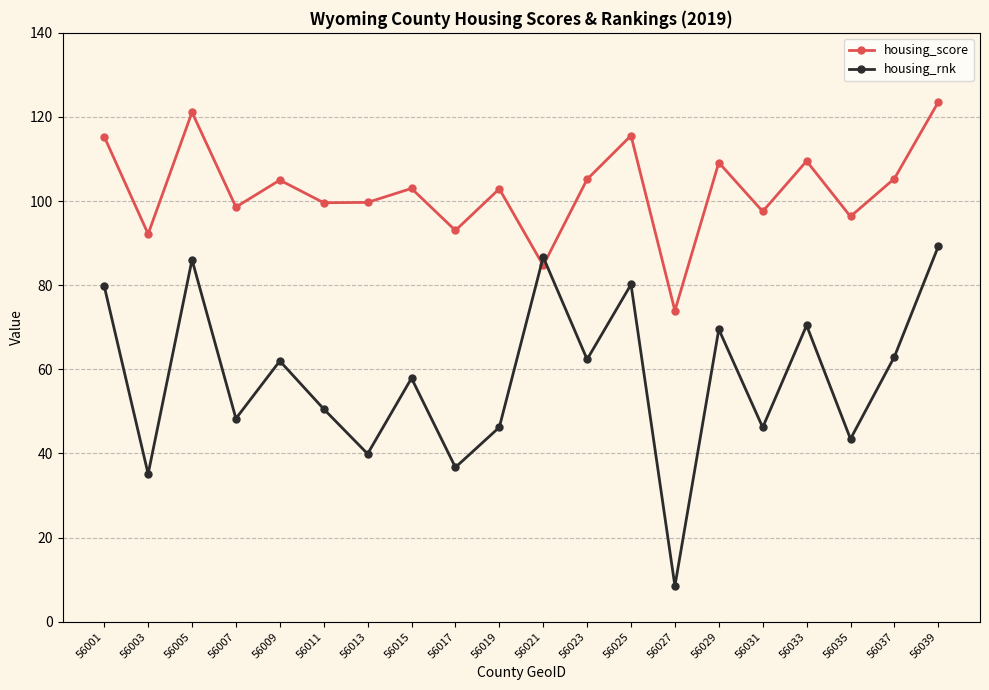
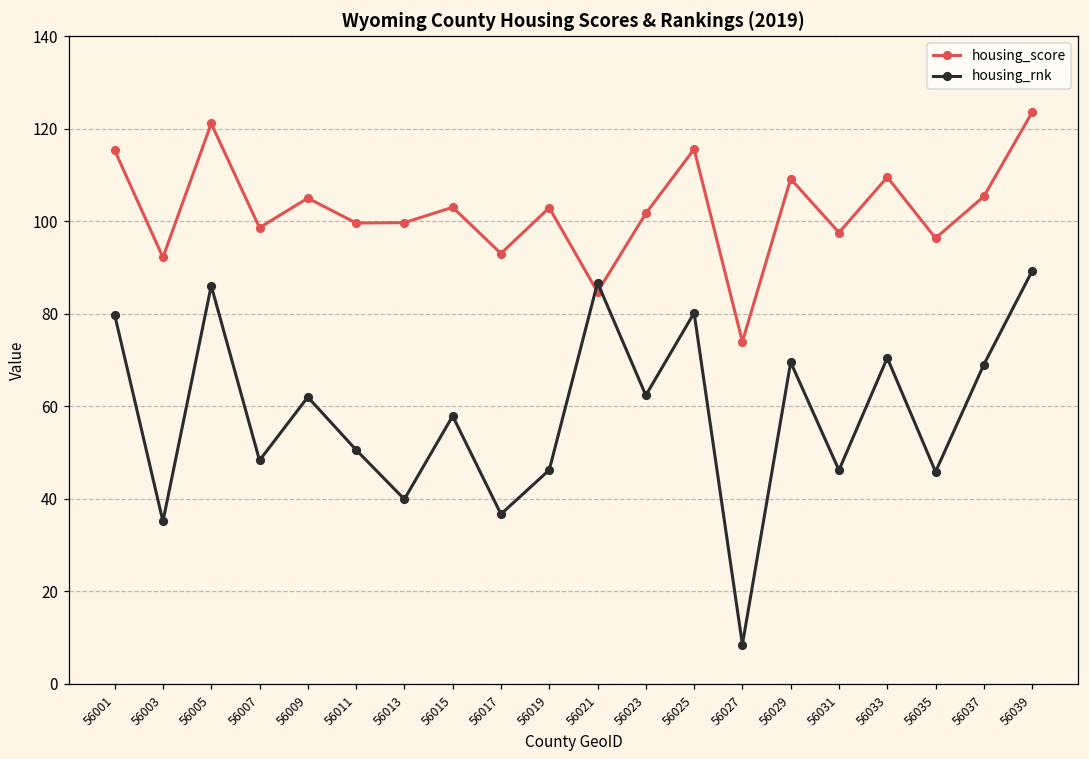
housing_score, 56023: 105 -> 102
housing_rnk, 56035: 43 -> 46
housing_rnk, 56037: 63 -> 69
